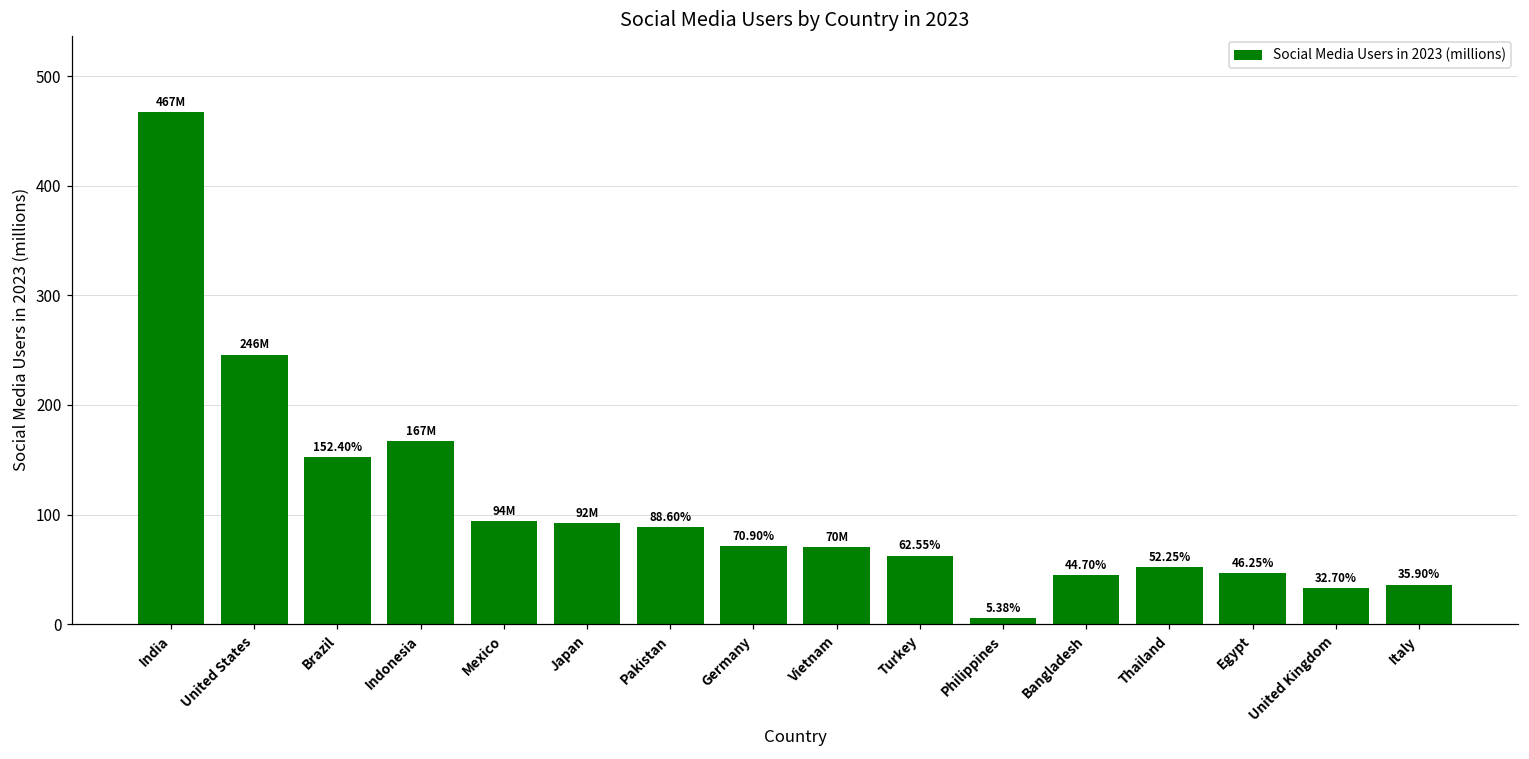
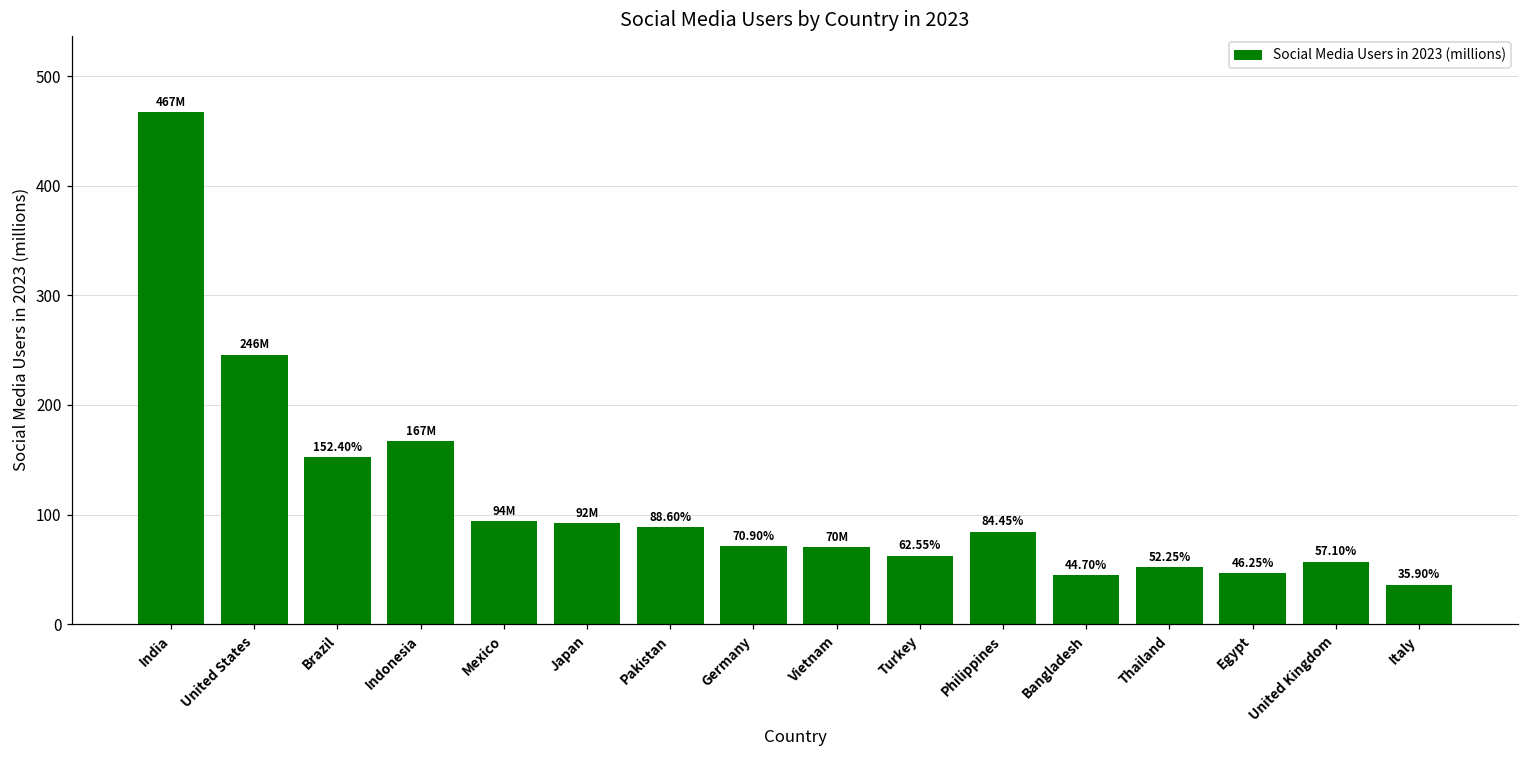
Philippines: 5.38% -> 84.45%
United Kingdom: 32.70% -> 57.10%
